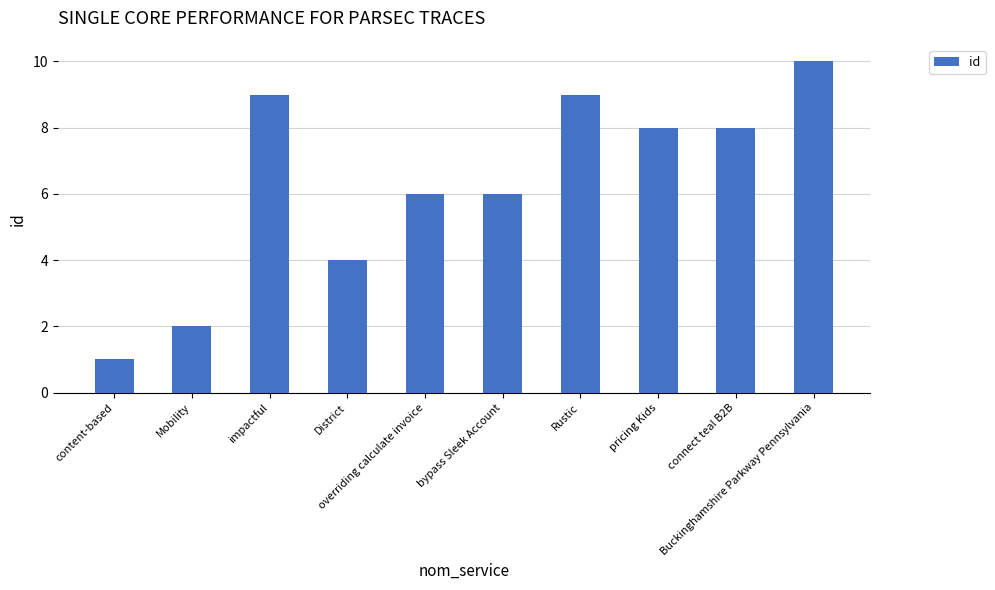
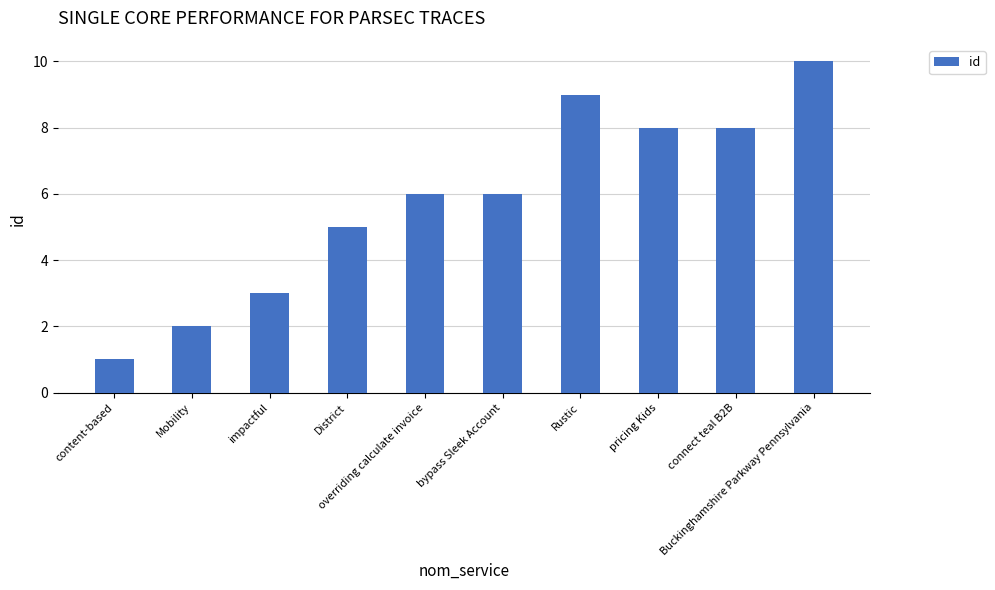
impactful: 9 -> 3
District: 4 -> 5
